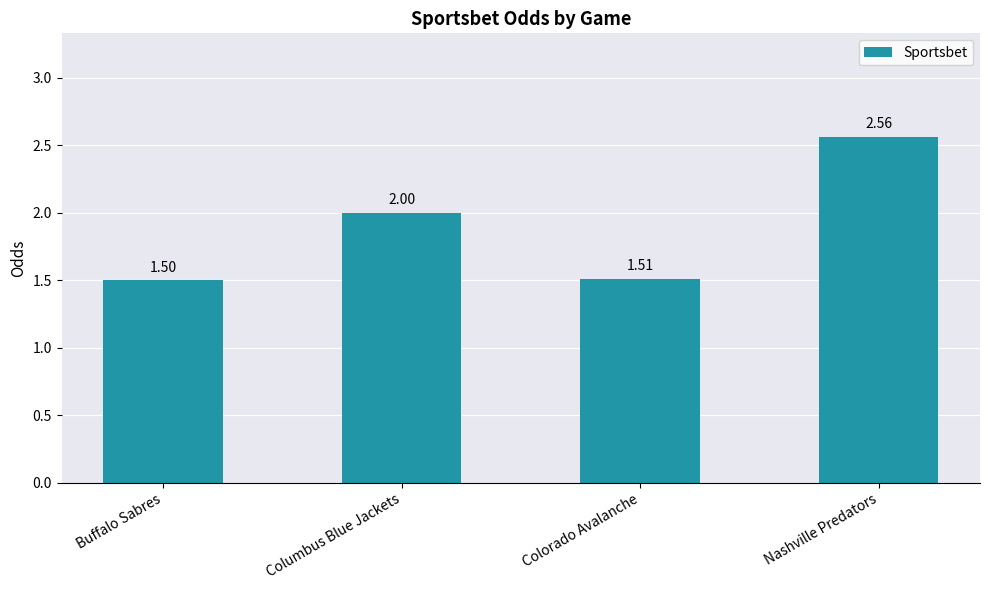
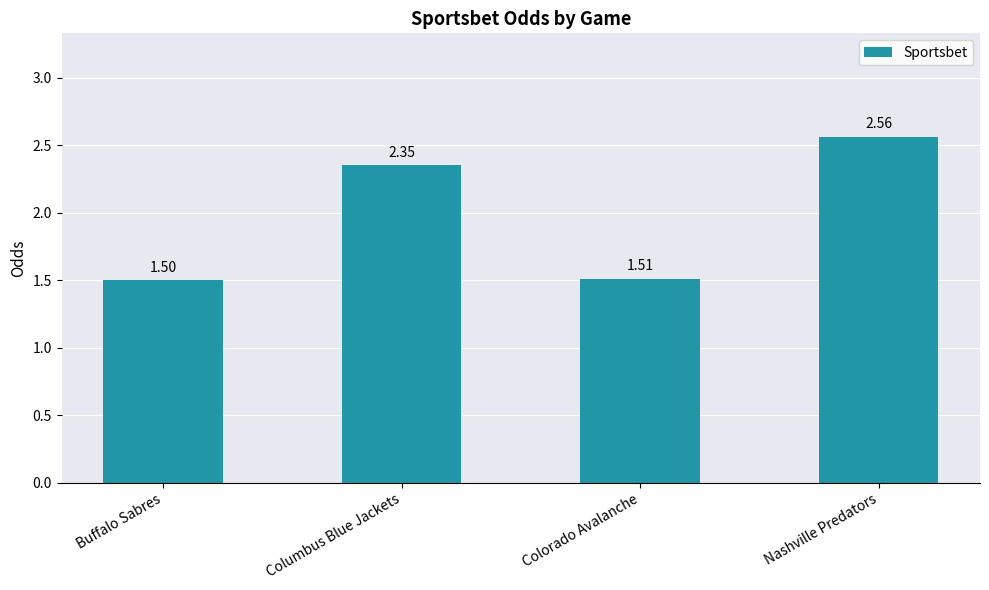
Columbus Blue Jackets: 2.00 -> 2.35
